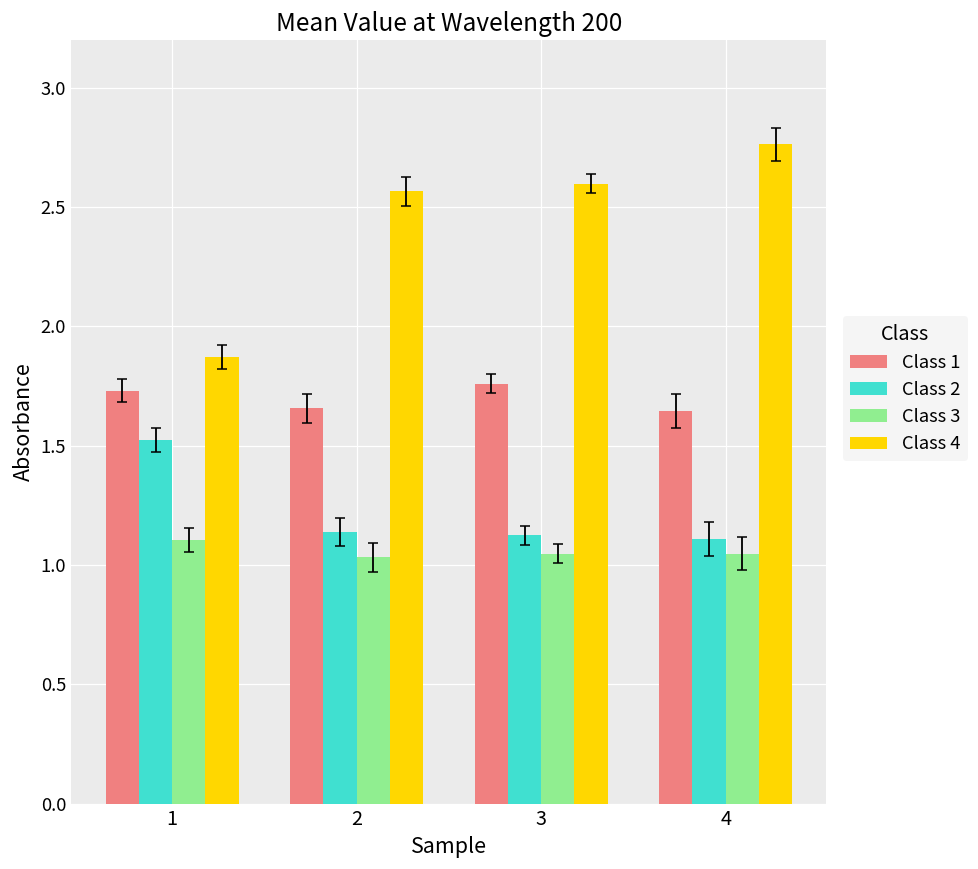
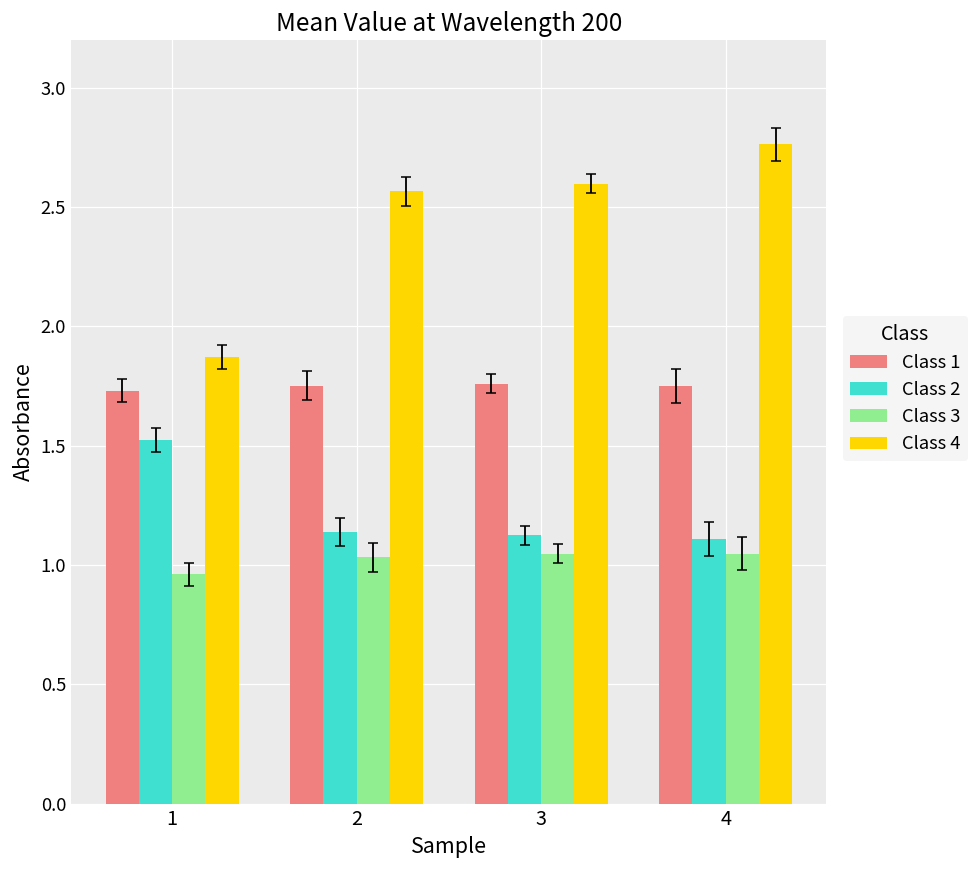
Class 3, 1: 1.11 -> 0.96
Class 1, 2: 1.66 -> 1.75
Class 1, 4: 1.65 -> 1.75
